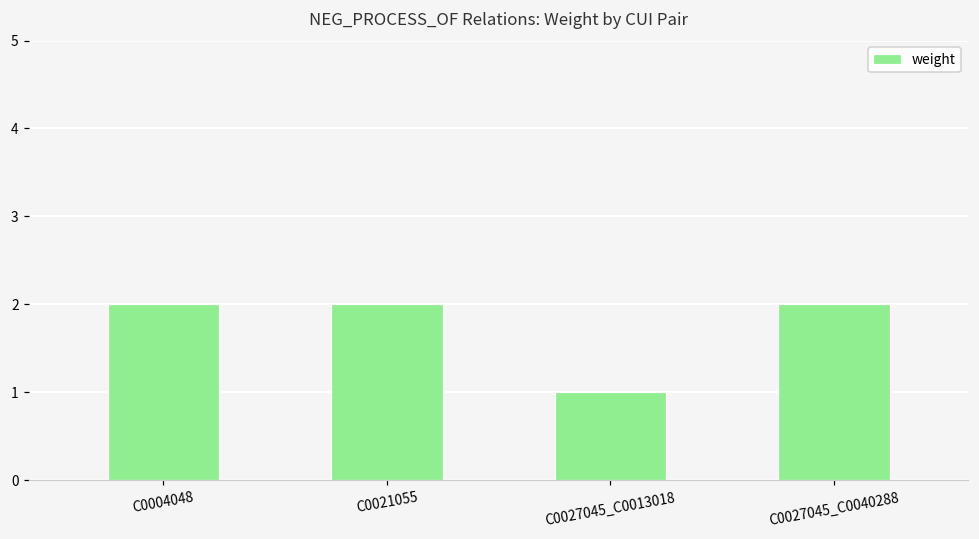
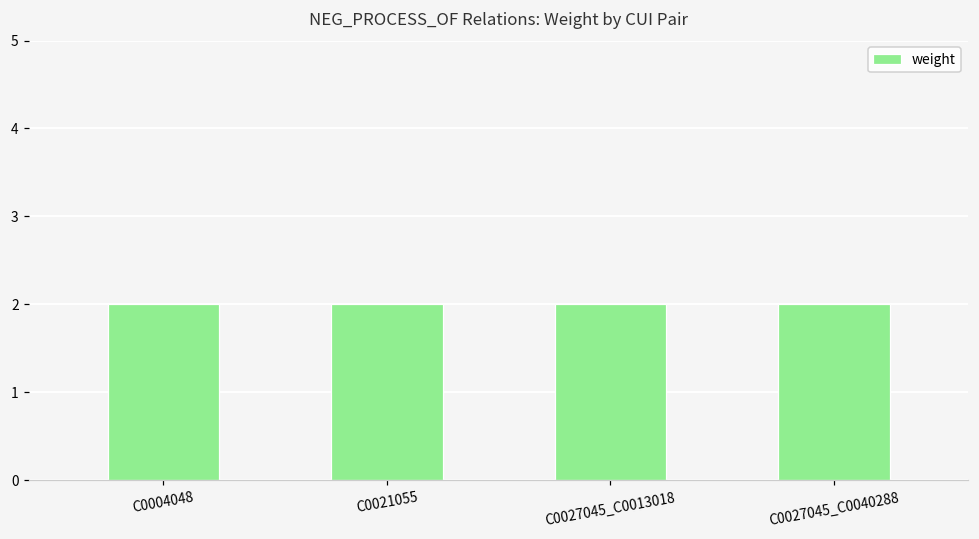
C0027045_C0013018: 1 -> 2
